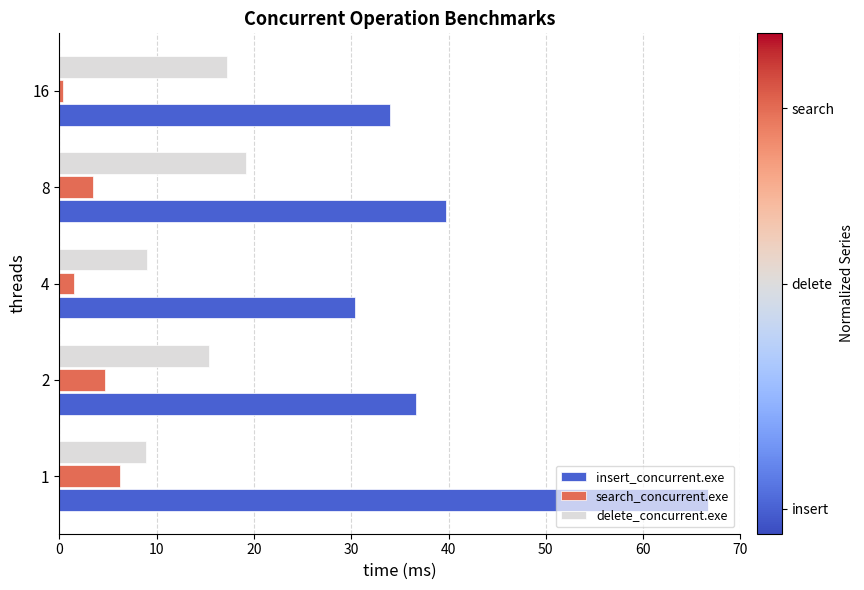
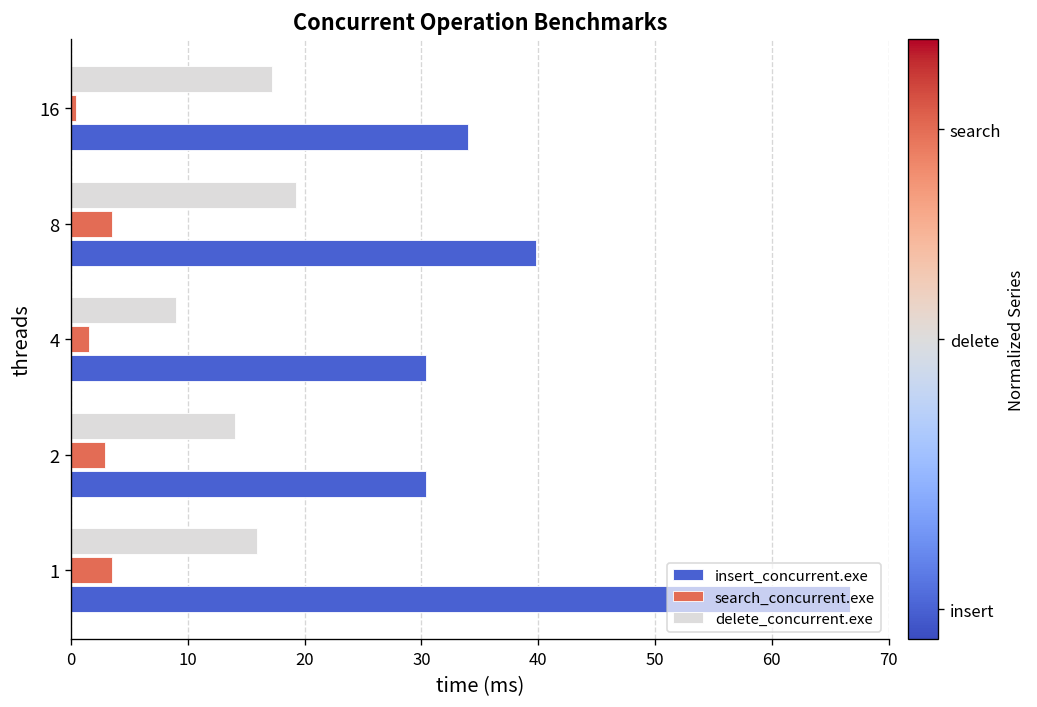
delete_concurrent.exe, 2: 15 -> 14
search_concurrent.exe, 2: 5 -> 3
insert_concurrent.exe, 2: 37 -> 30
delete_concurrent.exe, 1: 9 -> 16
search_concurrent.exe, 1: 6 -> 4
